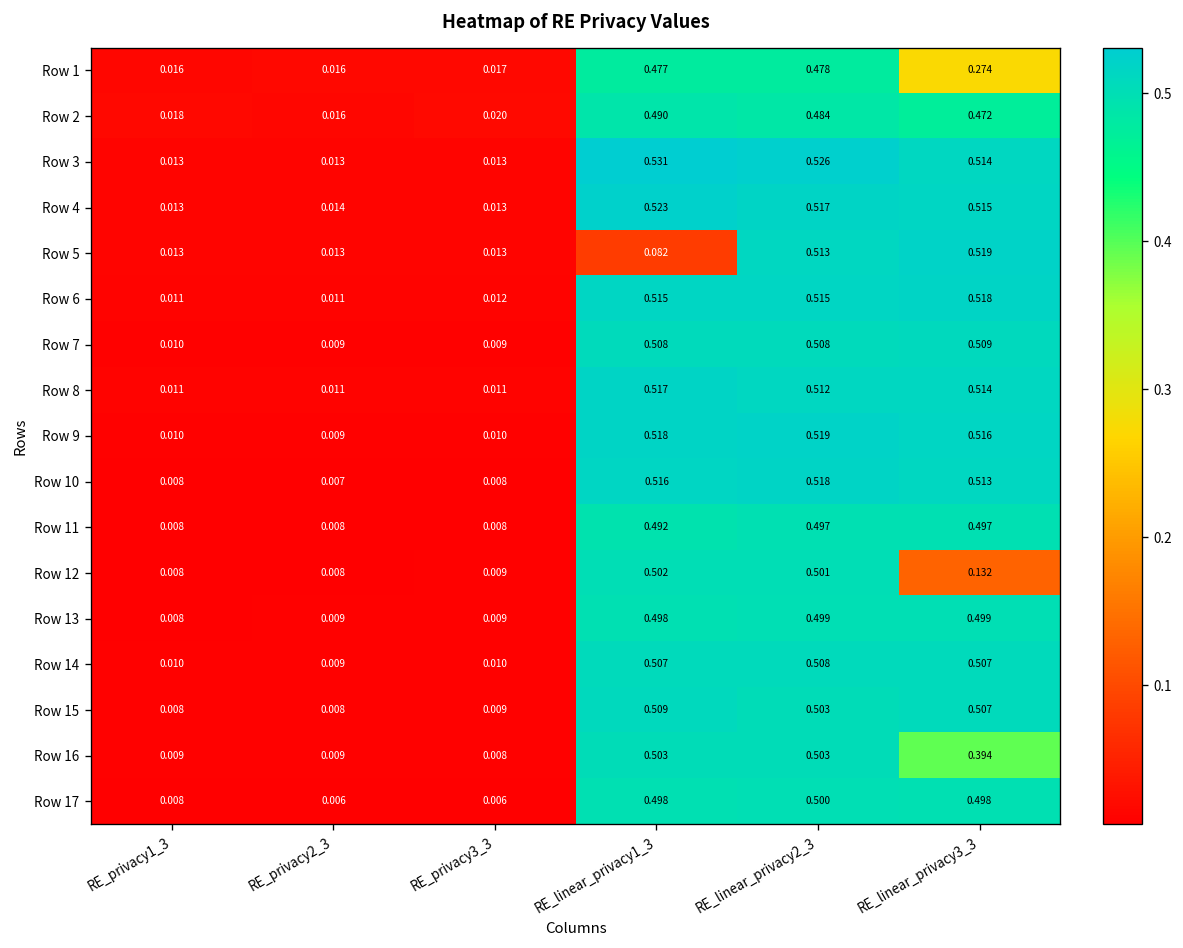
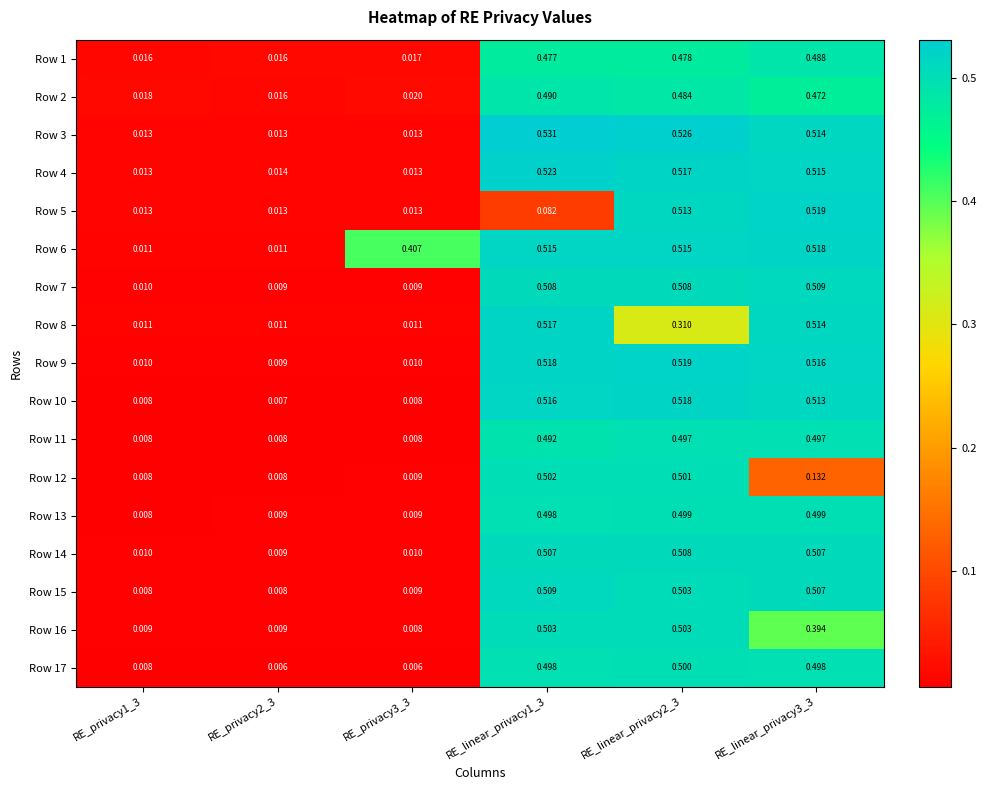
Row 1, RE_linear_privacy3_3: 0.274 -> 0.488
Row 6, RE_privacy3_3: 0.012 -> 0.407
Row 8, RE_linear_privacy2_3: 0.512 -> 0.310
